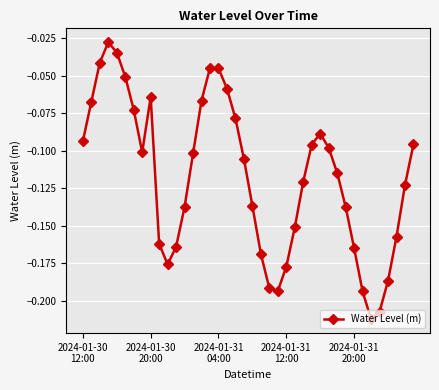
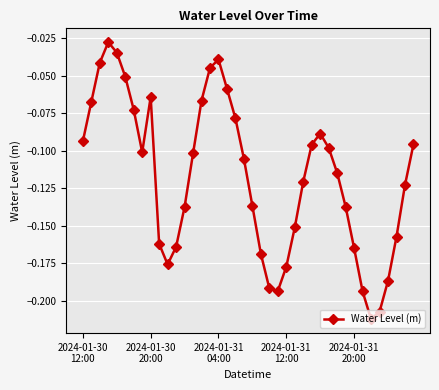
2024-01-31 04:00: -0.045 -> -0.039
